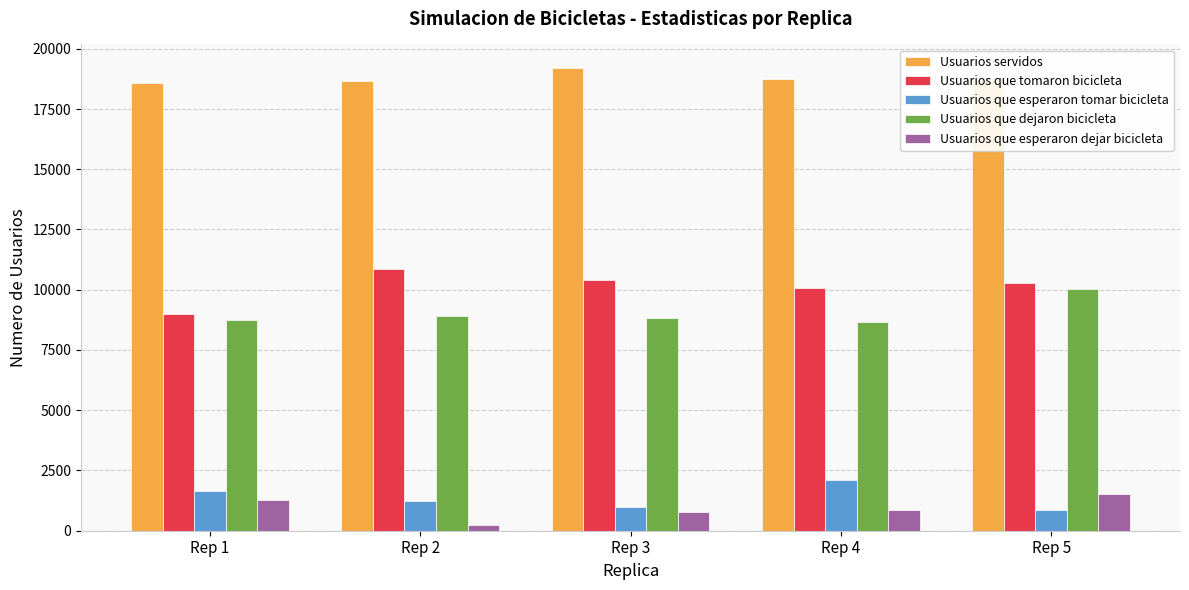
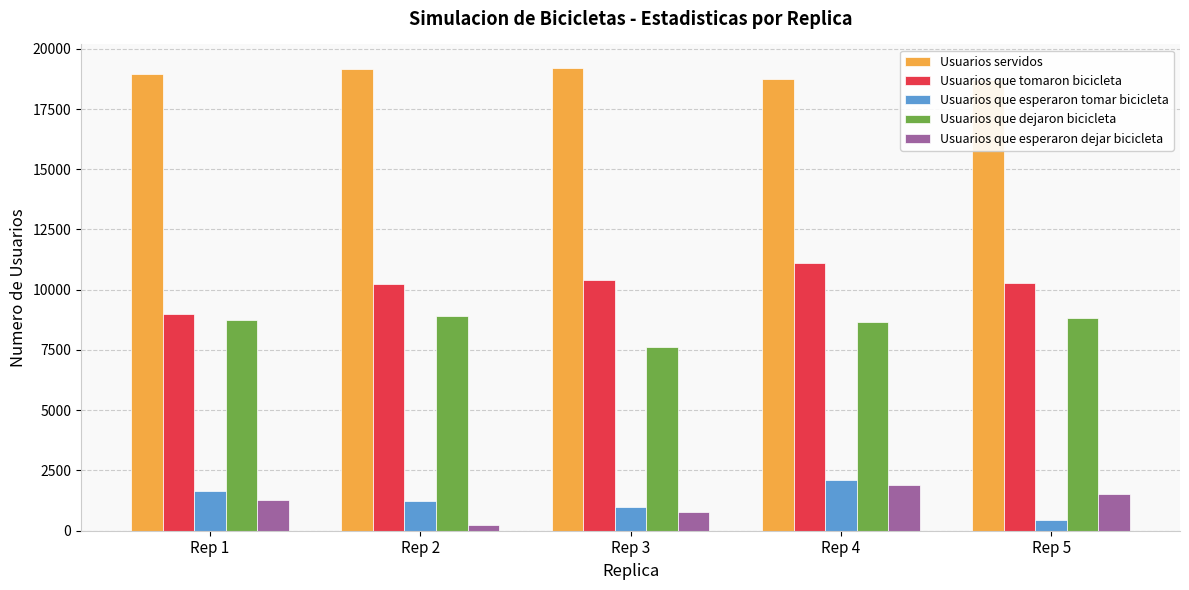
Usuarios servidos, Rep 1: 18600 -> 18900
Usuarios servidos, Rep 2: 18700 -> 19200
Usuarios que tomaron bicicleta, Rep 2: 10900 -> 10200
Usuarios que dejaron bicicleta, Rep 3: 8800 -> 7600
Usuarios que tomaron bicicleta, Rep 4: 10100 -> 11100
Usuarios que esperaron dejar bicicleta, Rep 4: 900 -> 1900
Usuarios que esperaron tomar bicicleta, Rep 5: 800 -> 400
Usuarios que dejaron bicicleta, Rep 5: 10000 -> 8800
